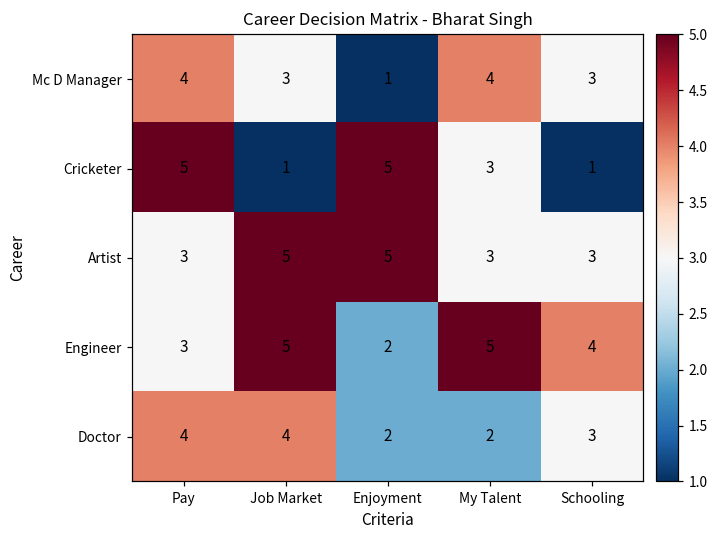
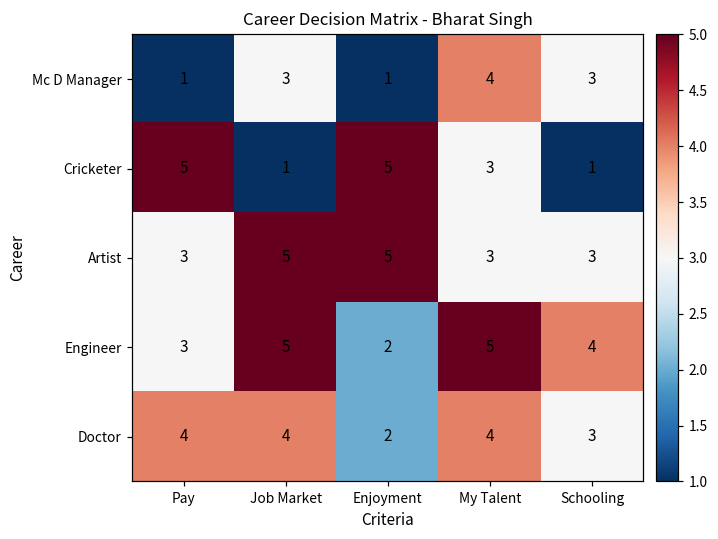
Mc D Manager, Pay: 4 -> 1
Doctor, My Talent: 2 -> 4
